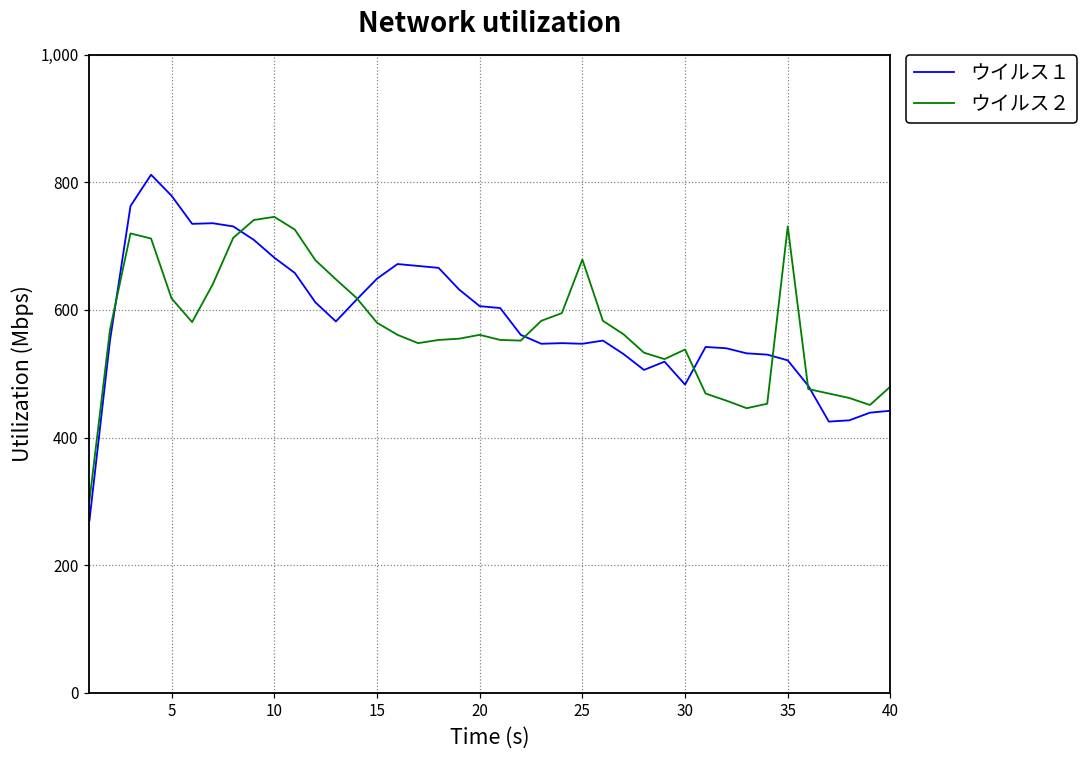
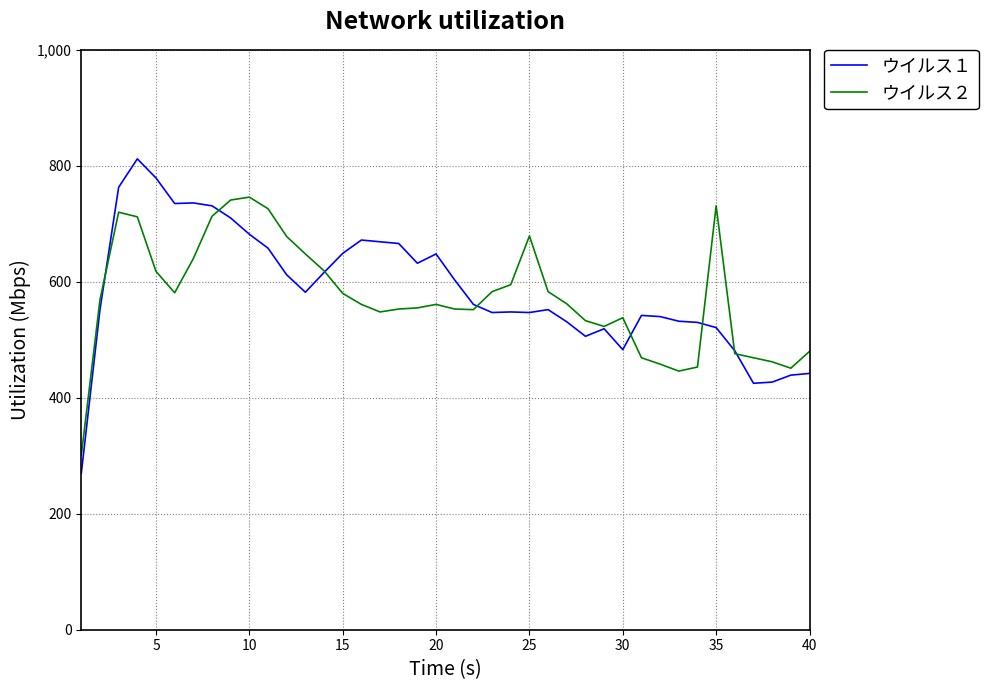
ウイルス１, 20: 610 -> 650
